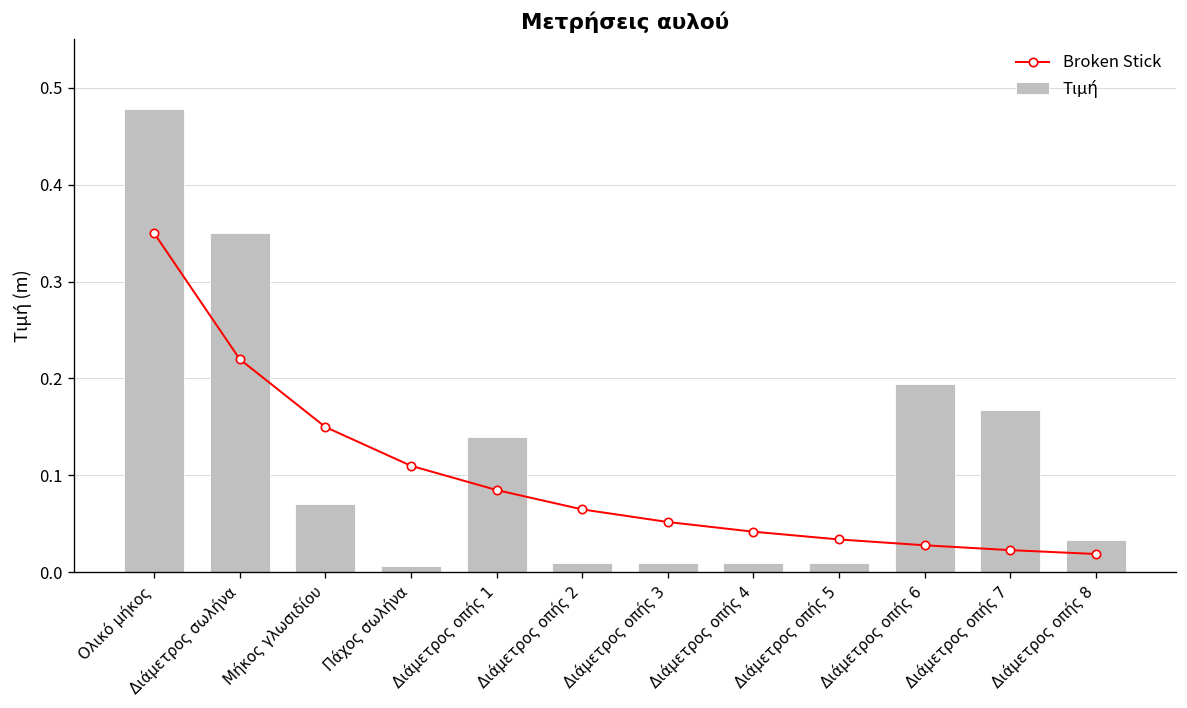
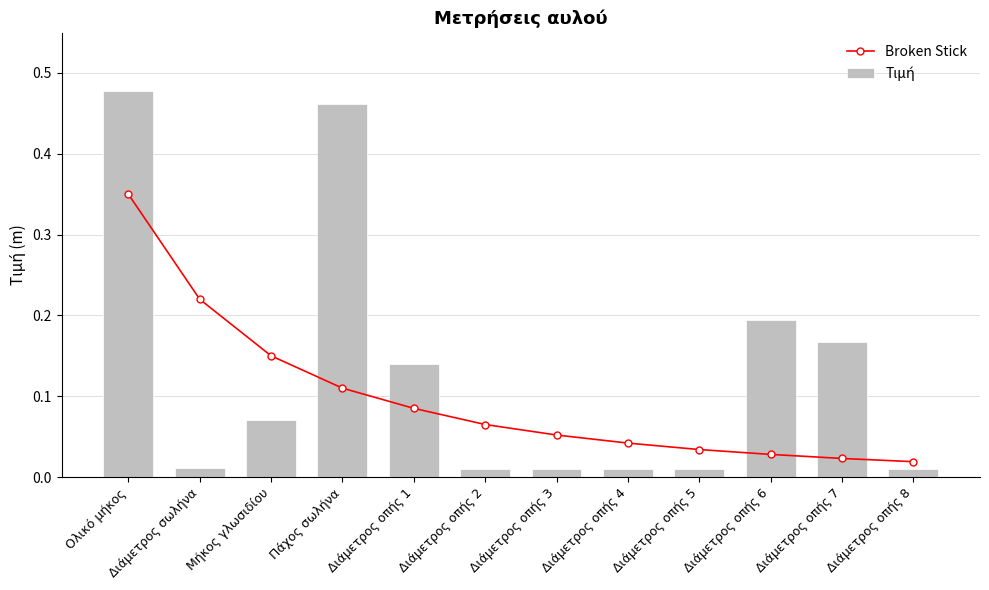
Τιμή, Διάμετρος σωλήνα: 0.35 -> 0.01
Τιμή, Πάχος σωλήνα: 0.01 -> 0.46
Τιμή, Διάμετρος οπής 8: 0.03 -> 0.01
